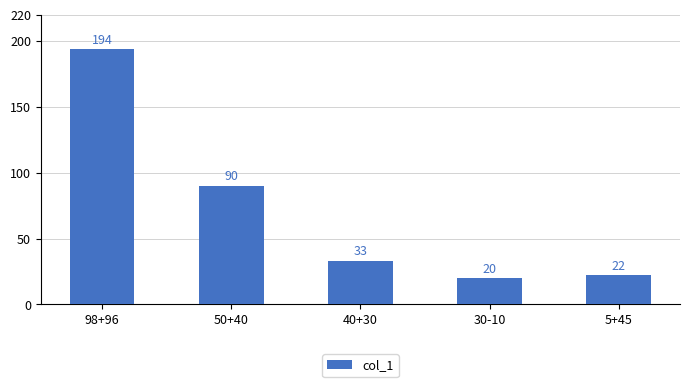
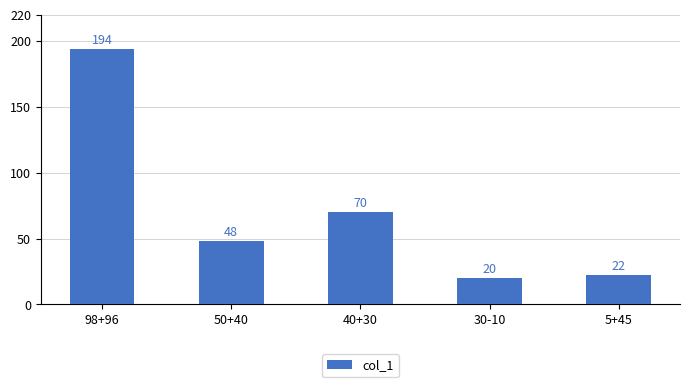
50+40: 90 -> 48
40+30: 33 -> 70
